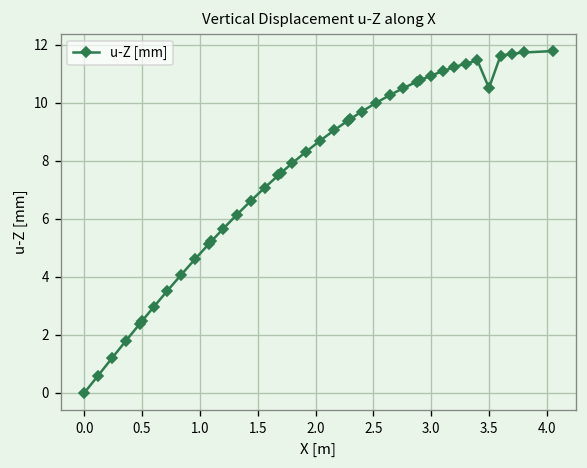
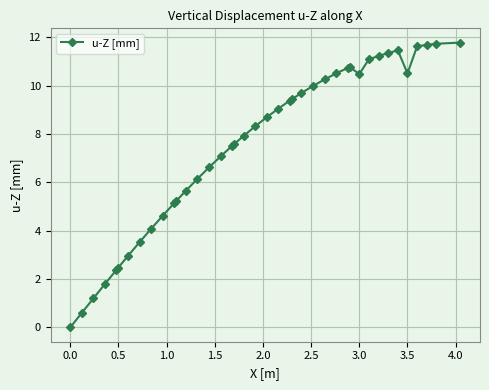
3.0: 10.9 -> 10.5
